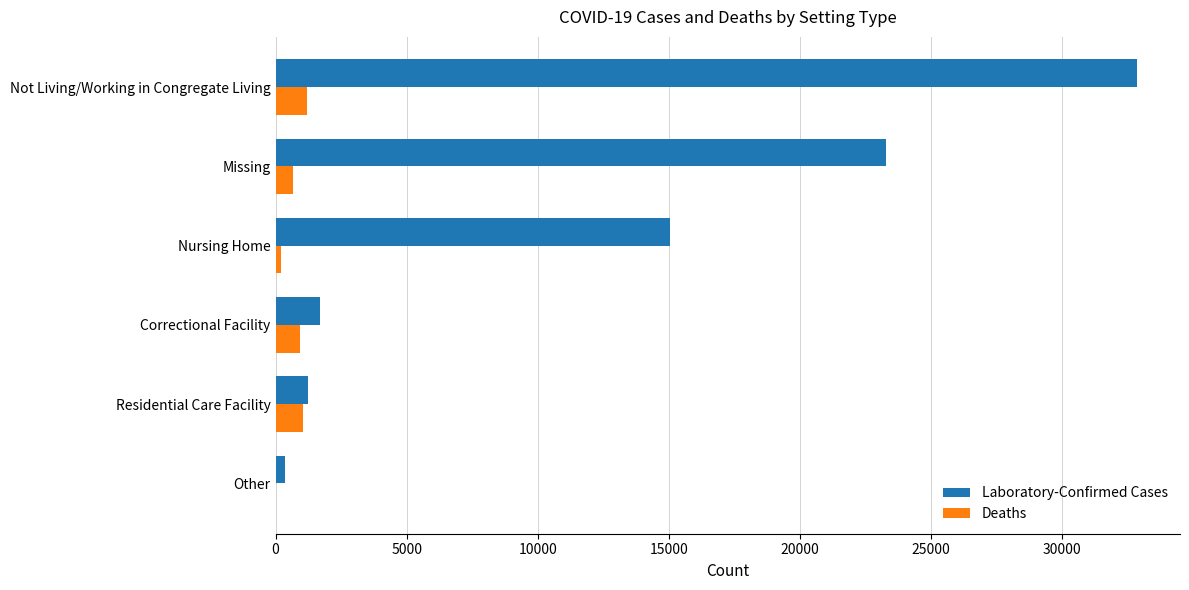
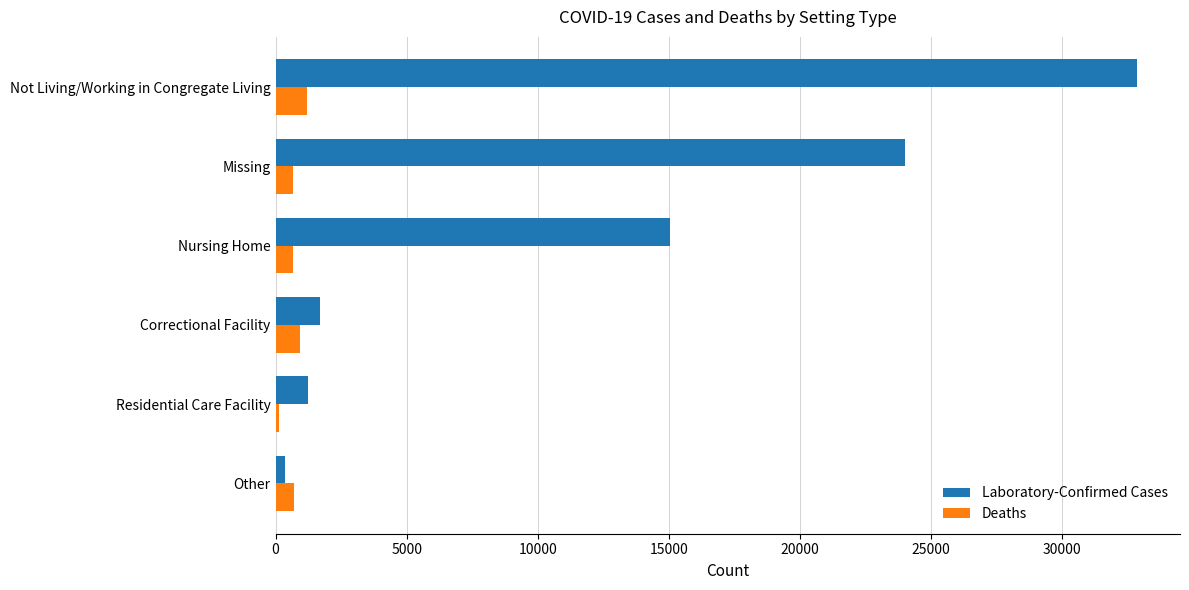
Laboratory-Confirmed Cases, Missing: 23300 -> 24000
Deaths, Nursing Home: 200 -> 700
Deaths, Residential Care Facility: 1000 -> 100
Deaths, Other: 0 -> 700
